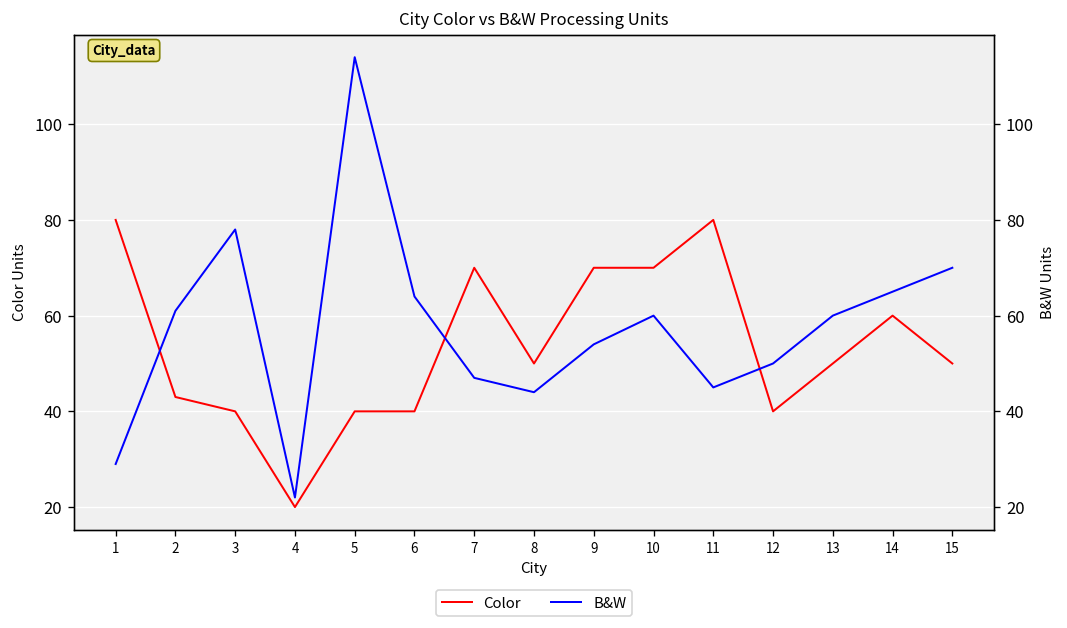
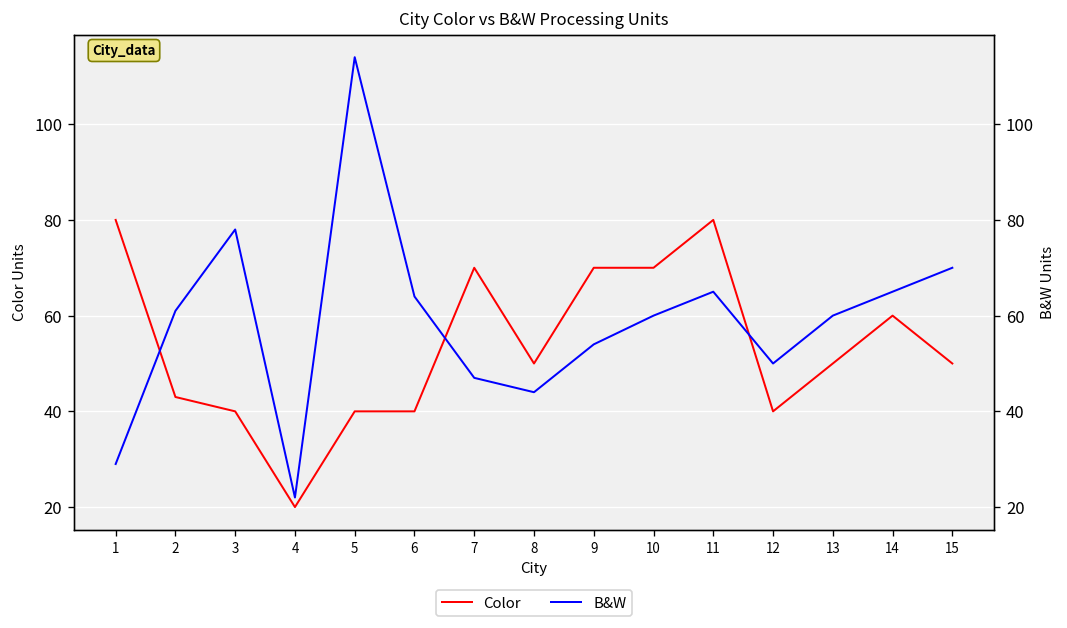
B&W, 11: 45 -> 65
